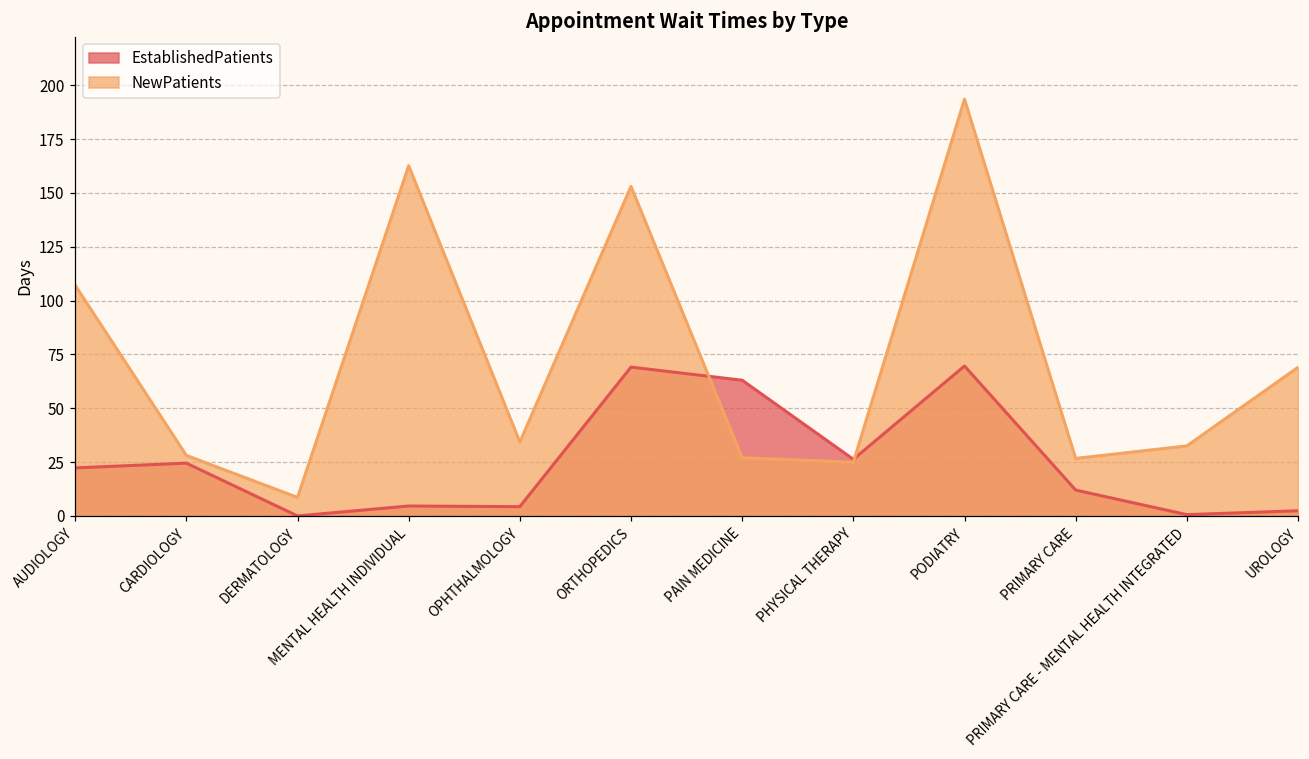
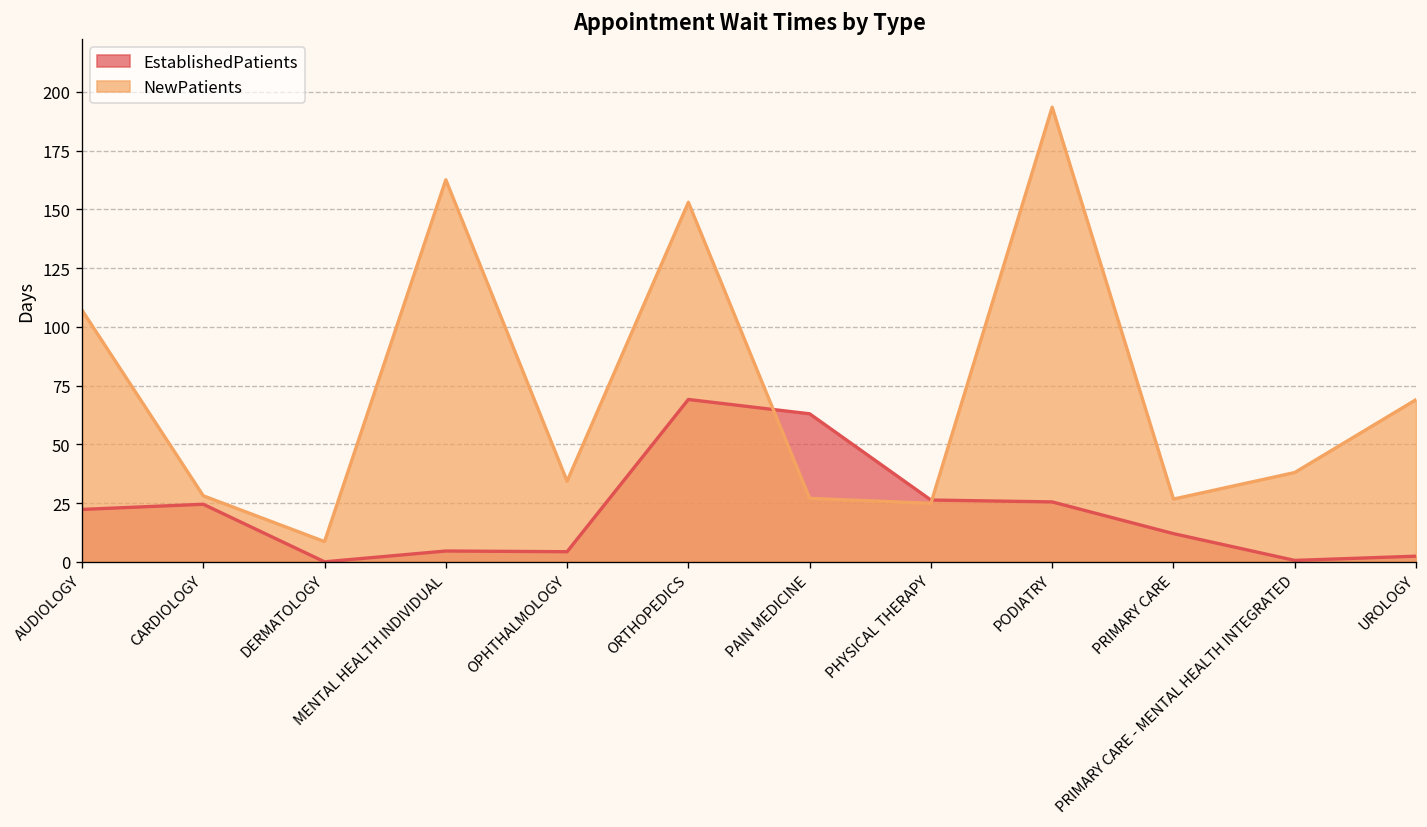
EstablishedPatients, PODIATRY: 70 -> 26
NewPatients, PRIMARY CARE - MENTAL HEALTH INTEGRATED: 33 -> 38
